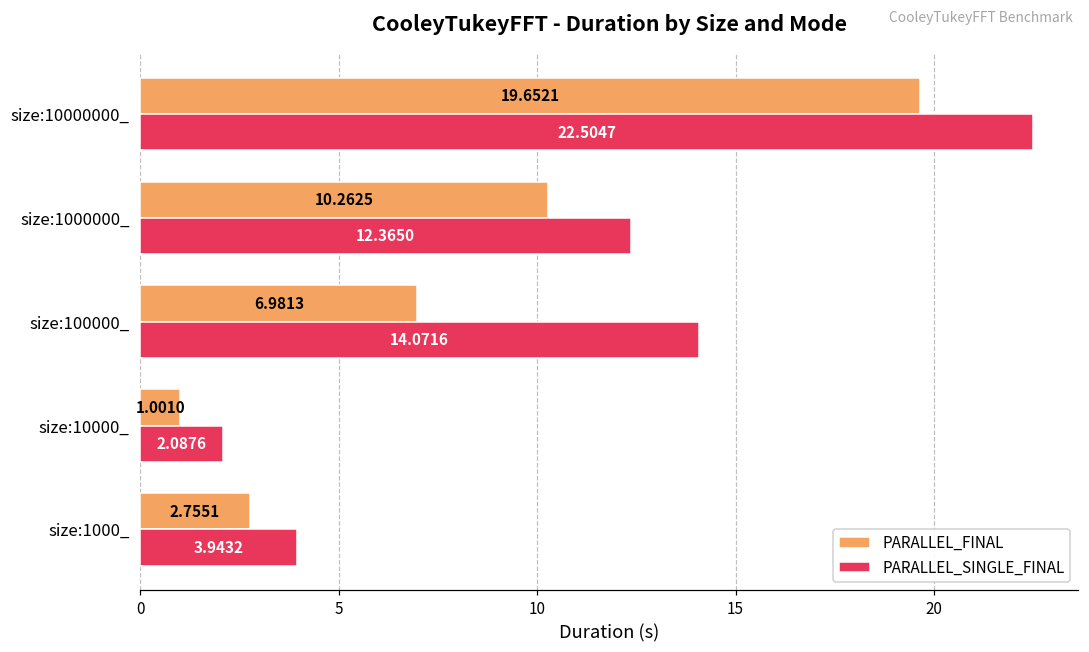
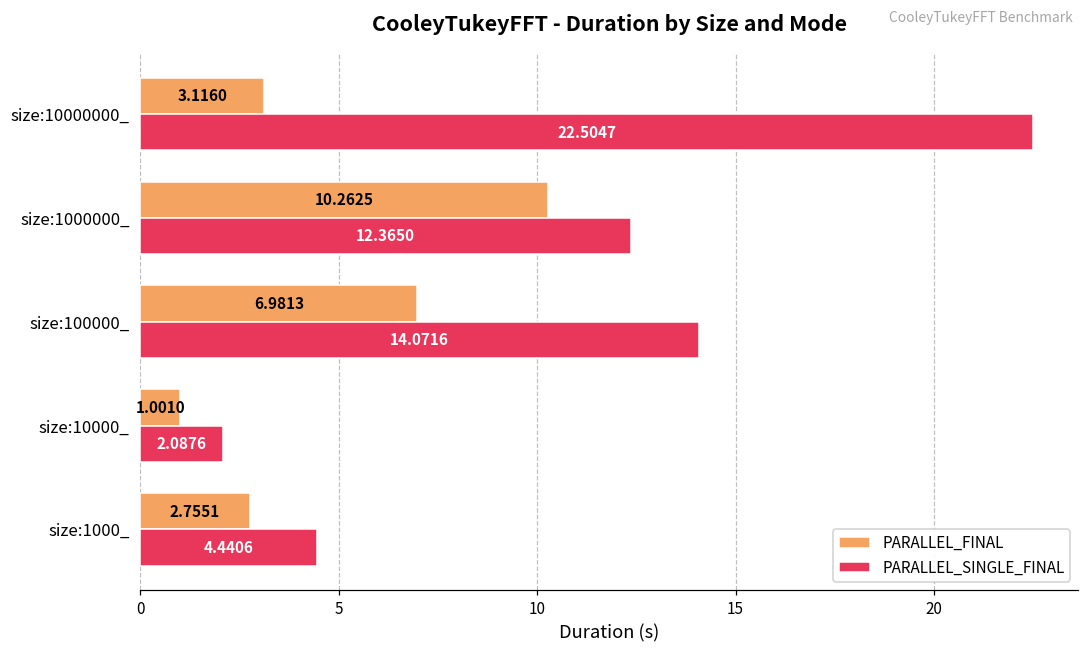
PARALLEL_FINAL, size:10000000_: 19.6521 -> 3.1160
PARALLEL_SINGLE_FINAL, size:1000_: 3.9432 -> 4.4406
